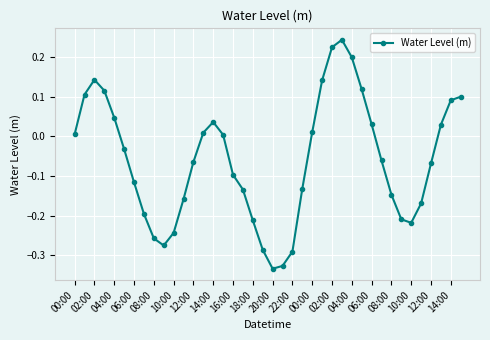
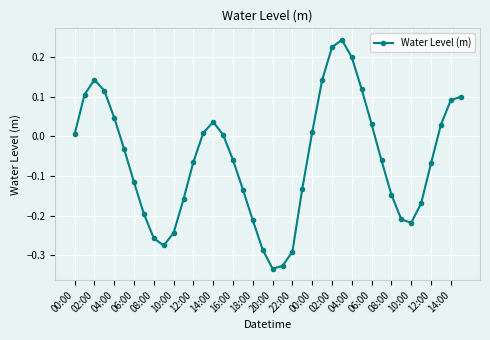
16:00: -0.10 -> -0.06
